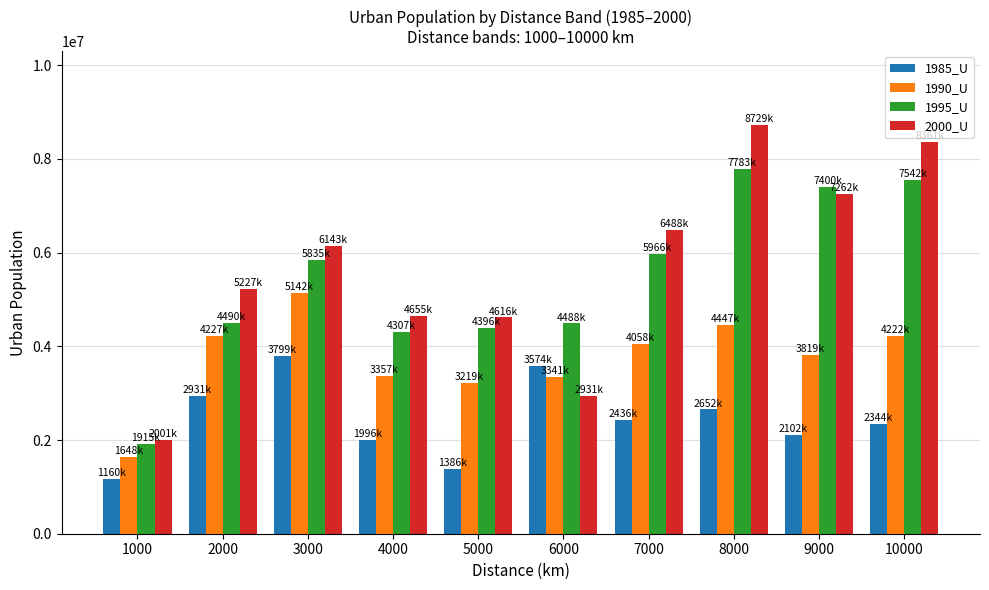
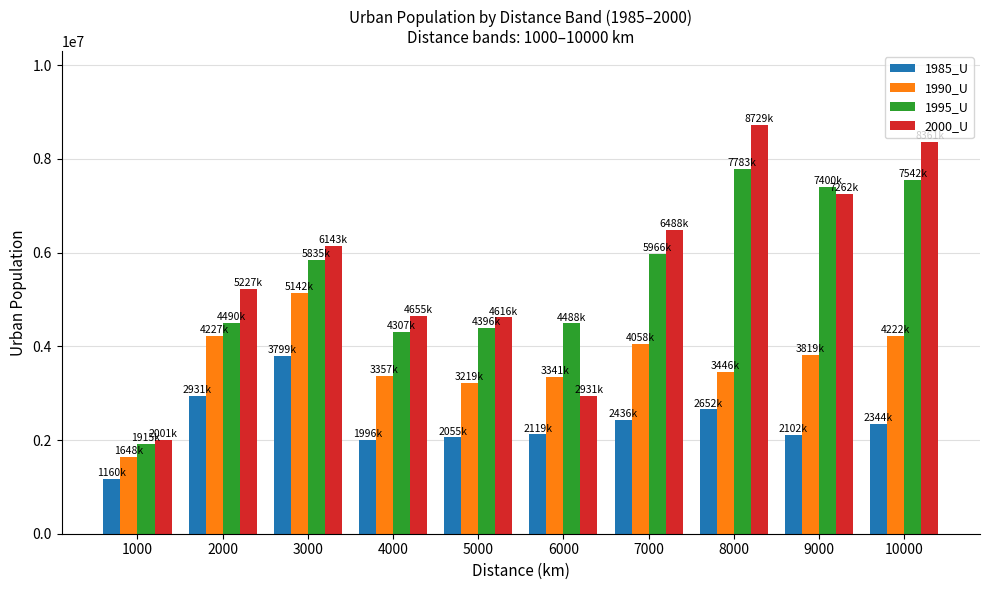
1985_U, 5000: 1386k -> 2055k
1985_U, 6000: 3574k -> 2119k
1990_U, 8000: 4447k -> 3446k
